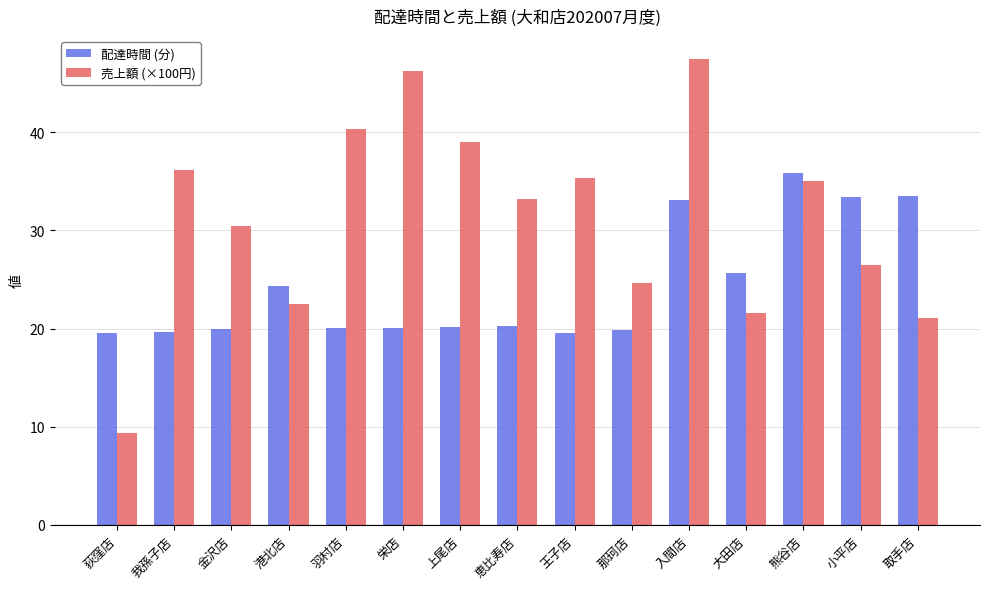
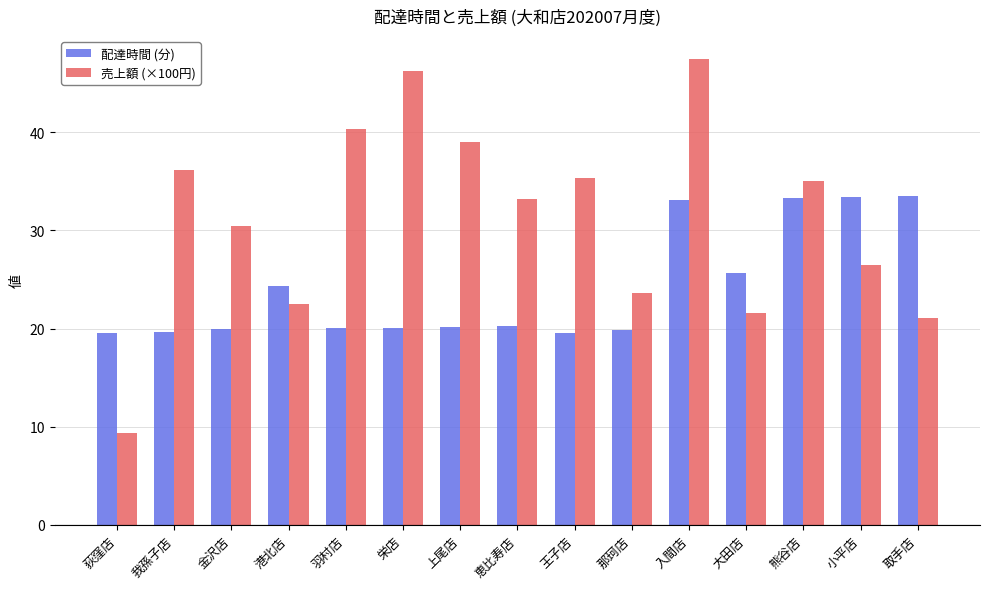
売上額 (×100円), 那珂店: 25 -> 24
配達時間 (分), 熊谷店: 36 -> 33
